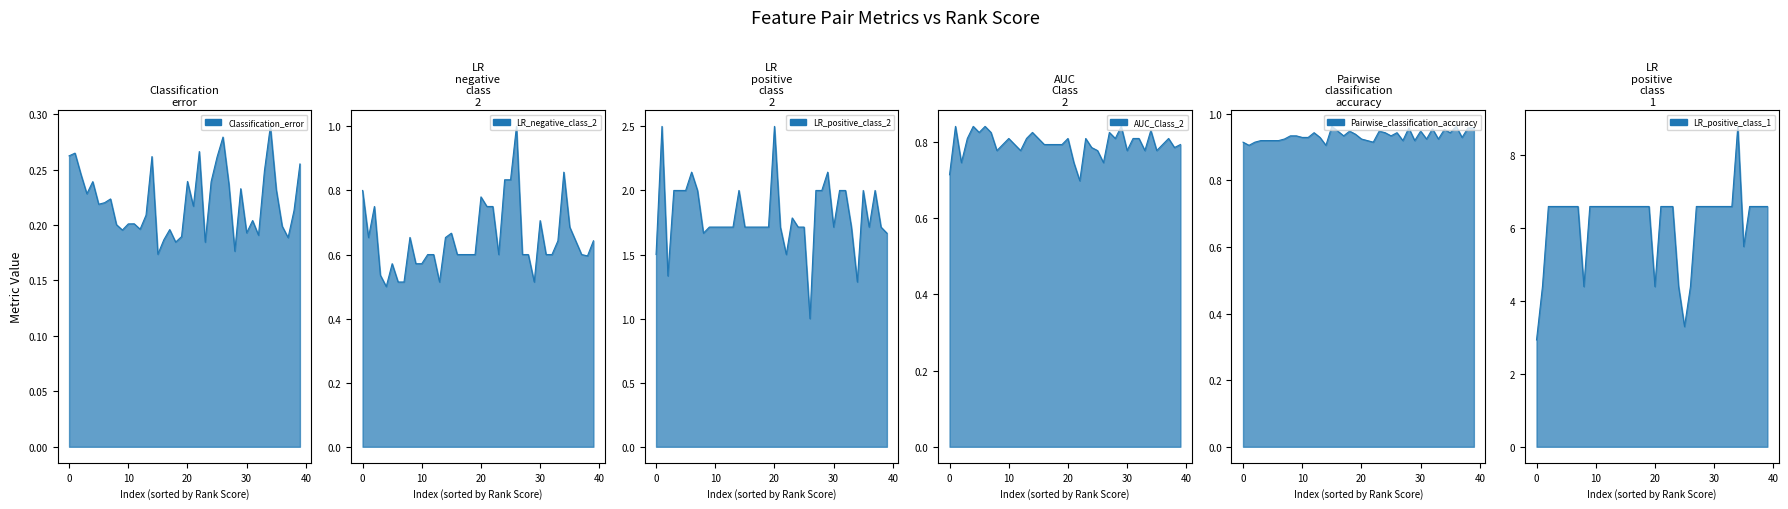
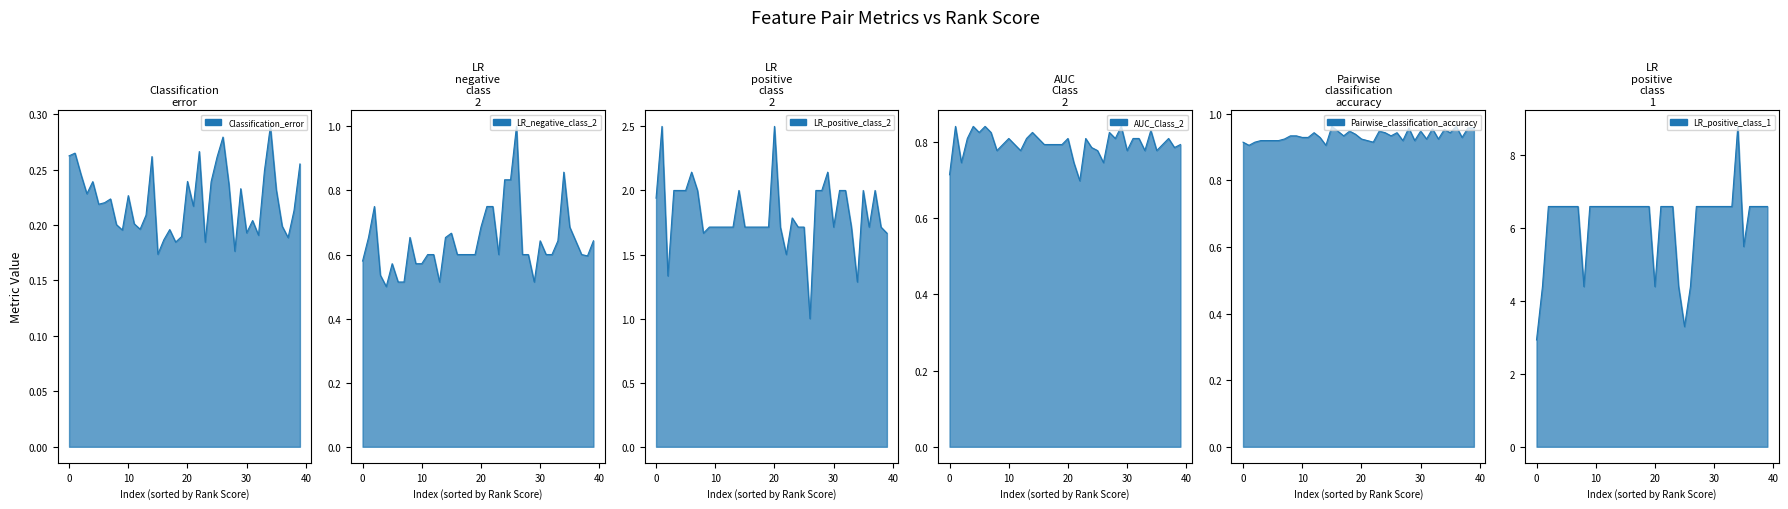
Classification error, 10: 0.201 -> 0.227
LR negative class 2, 0: 0.80 -> 0.58
LR negative class 2, 20: 0.78 -> 0.69
LR negative class 2, 30: 0.71 -> 0.64
LR positive class 2, 0: 1.50 -> 1.94
